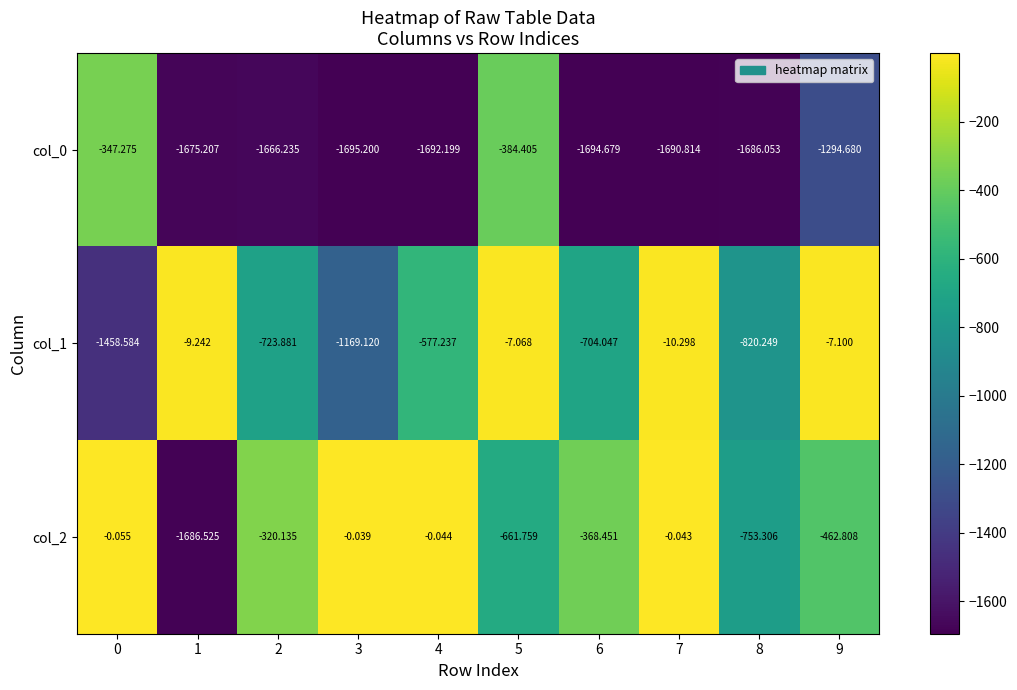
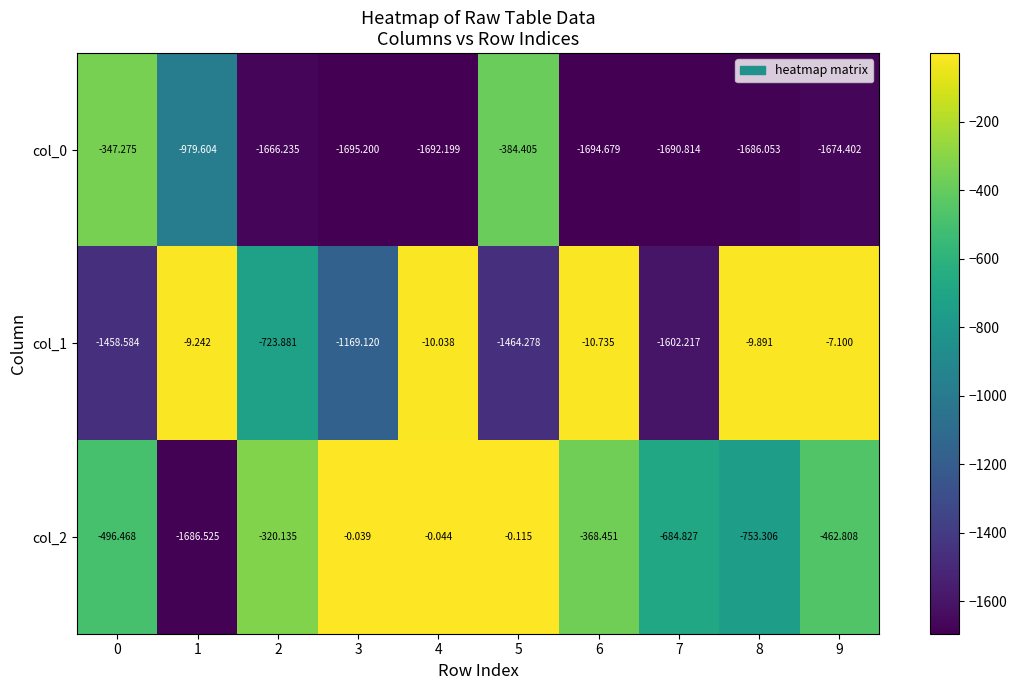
col_0, 1: -1675.207 -> -979.604
col_0, 9: -1294.680 -> -1674.402
col_1, 4: -577.237 -> -10.038
col_1, 5: -7.068 -> -1464.278
col_1, 6: -704.047 -> -10.735
col_1, 7: -10.298 -> -1602.217
col_1, 8: -820.249 -> -9.891
col_2, 0: -0.055 -> -496.468
col_2, 5: -661.759 -> -0.115
col_2, 7: -0.043 -> -684.827
